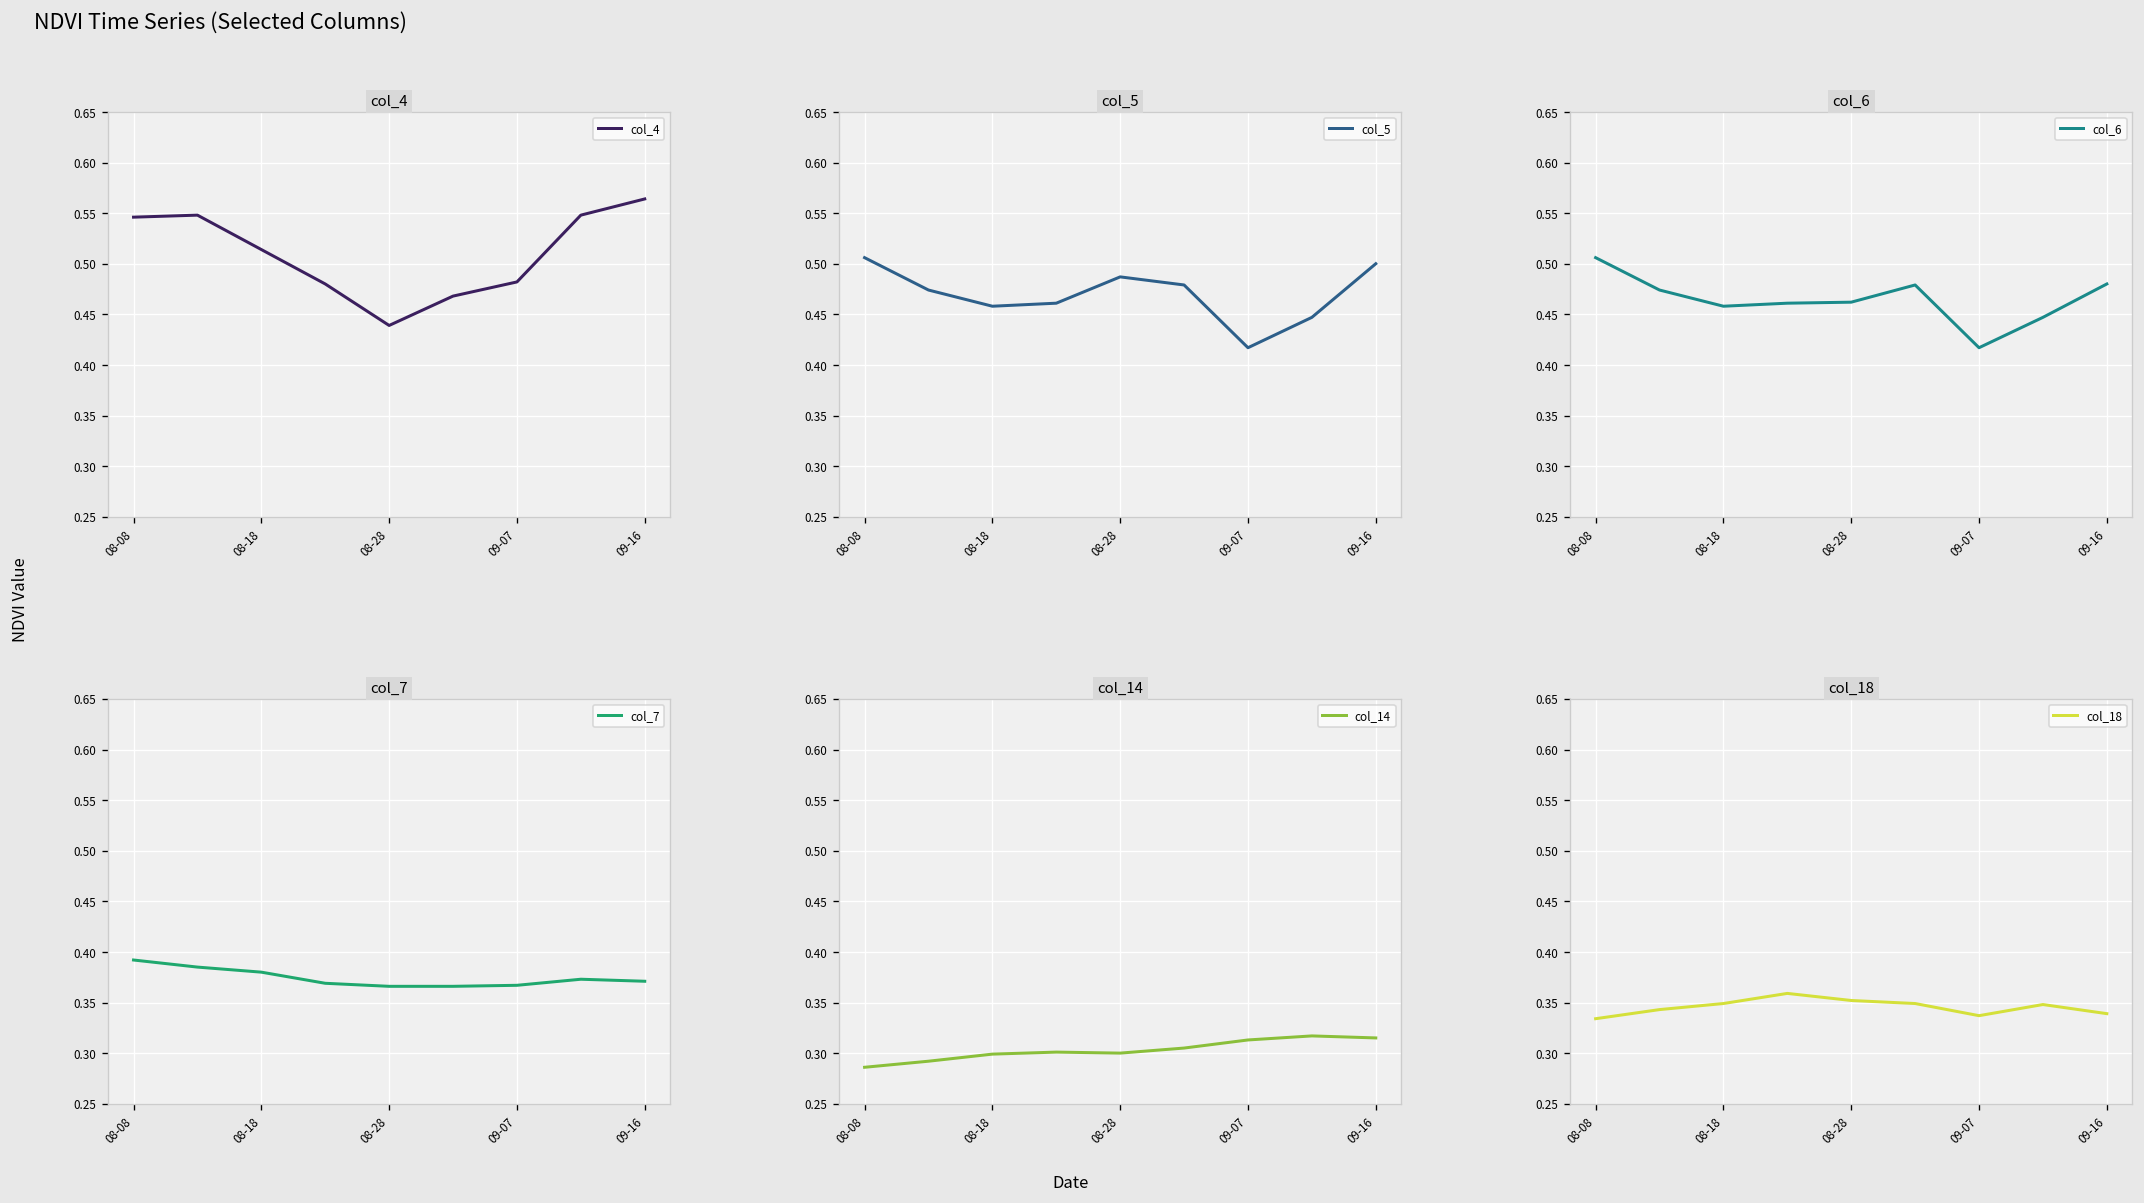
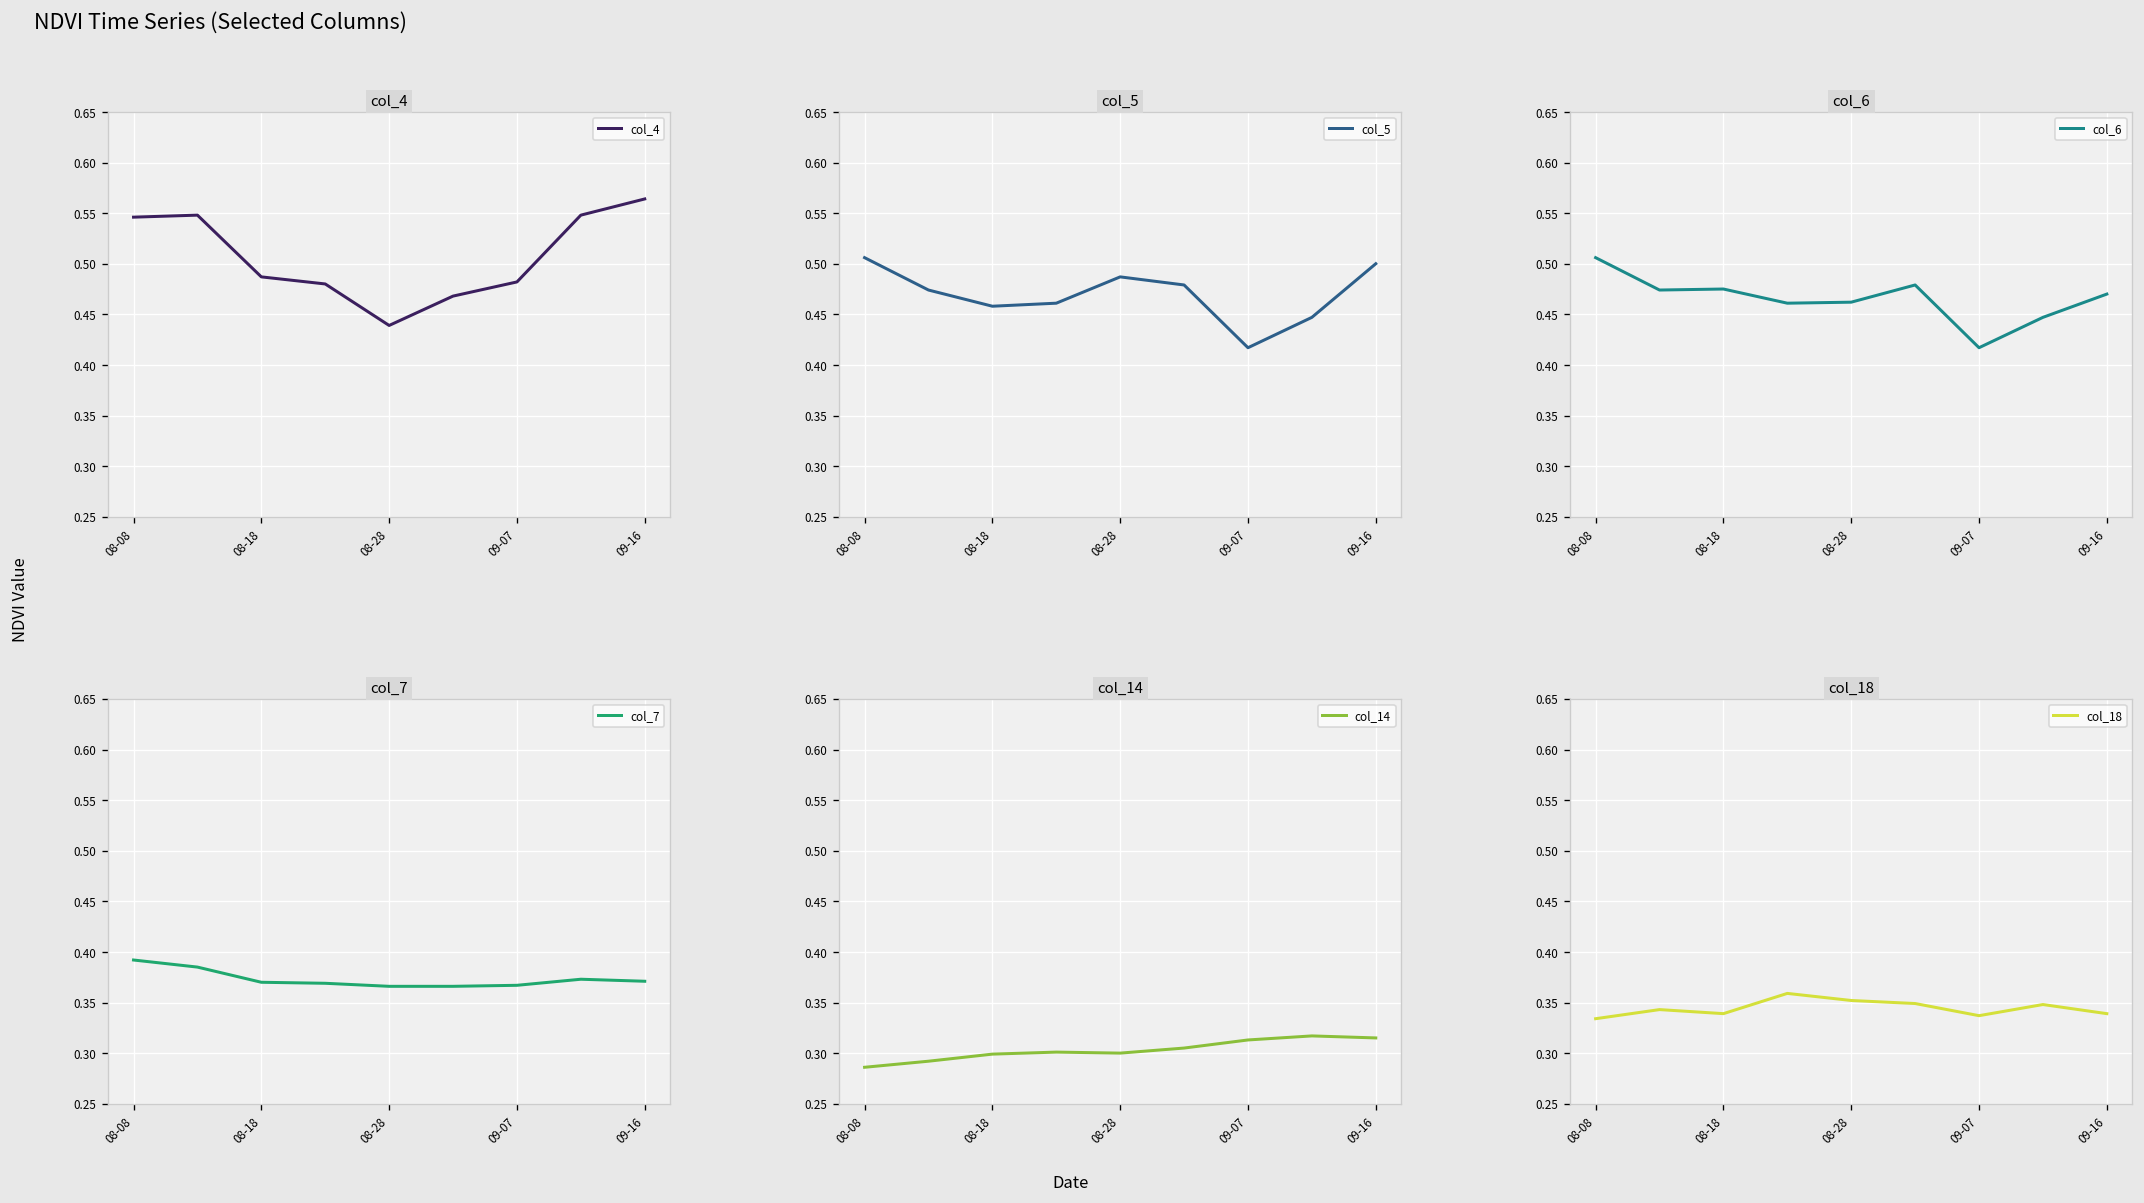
col_4, 08-18: 0.51 -> 0.49
col_6, 08-18: 0.46 -> 0.48
col_6, 09-16: 0.48 -> 0.47
col_7, 08-18: 0.38 -> 0.37
col_18, 08-18: 0.35 -> 0.34
